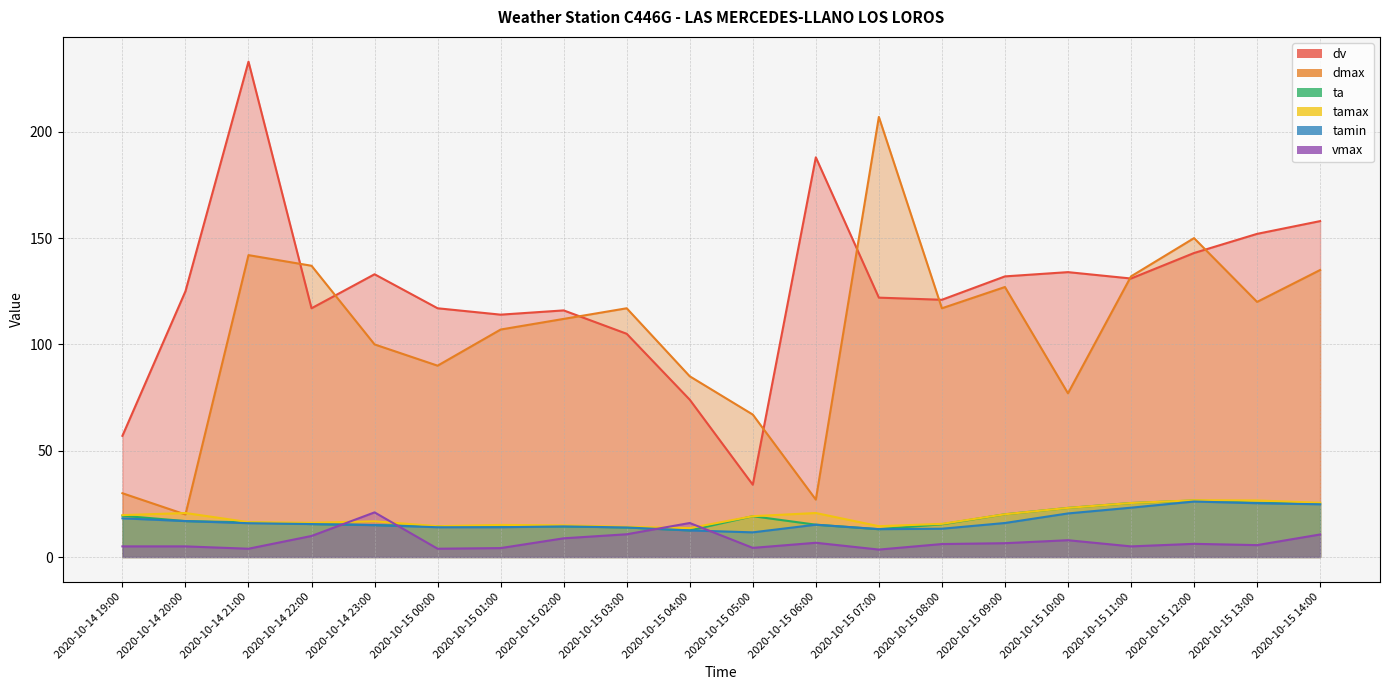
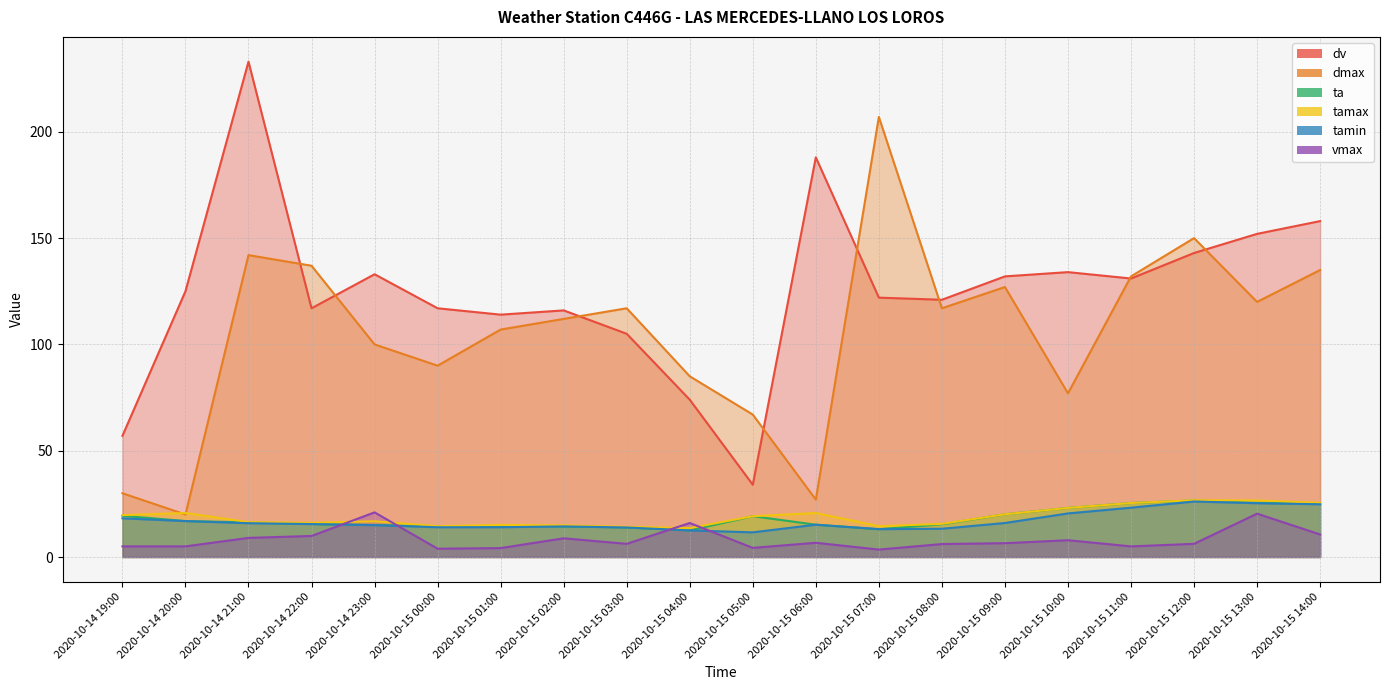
vmax, 2020-10-14 21:00: 4 -> 9
vmax, 2020-10-15 03:00: 11 -> 6
vmax, 2020-10-15 13:00: 6 -> 20
